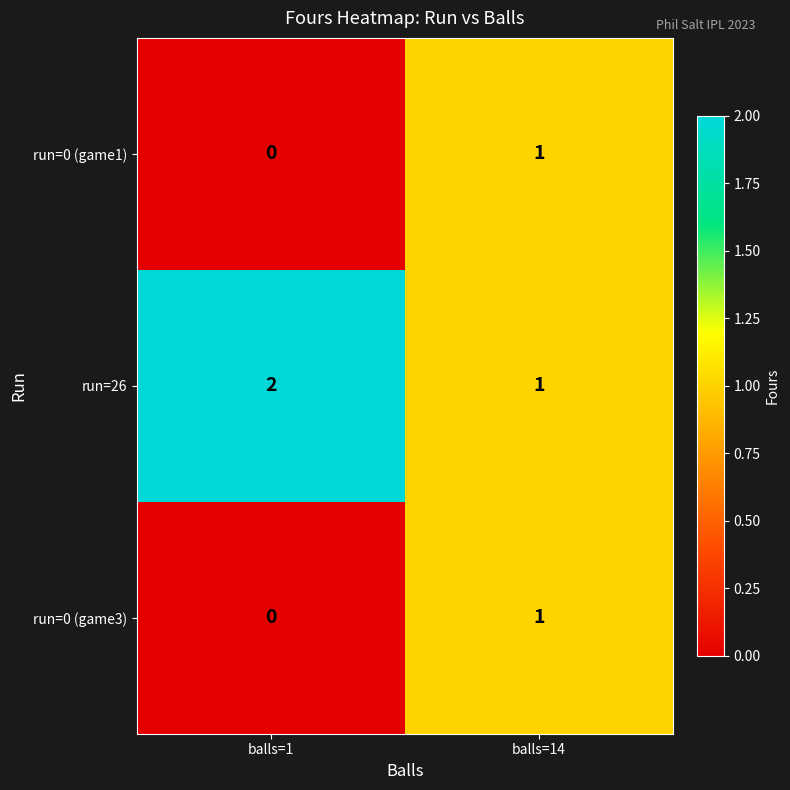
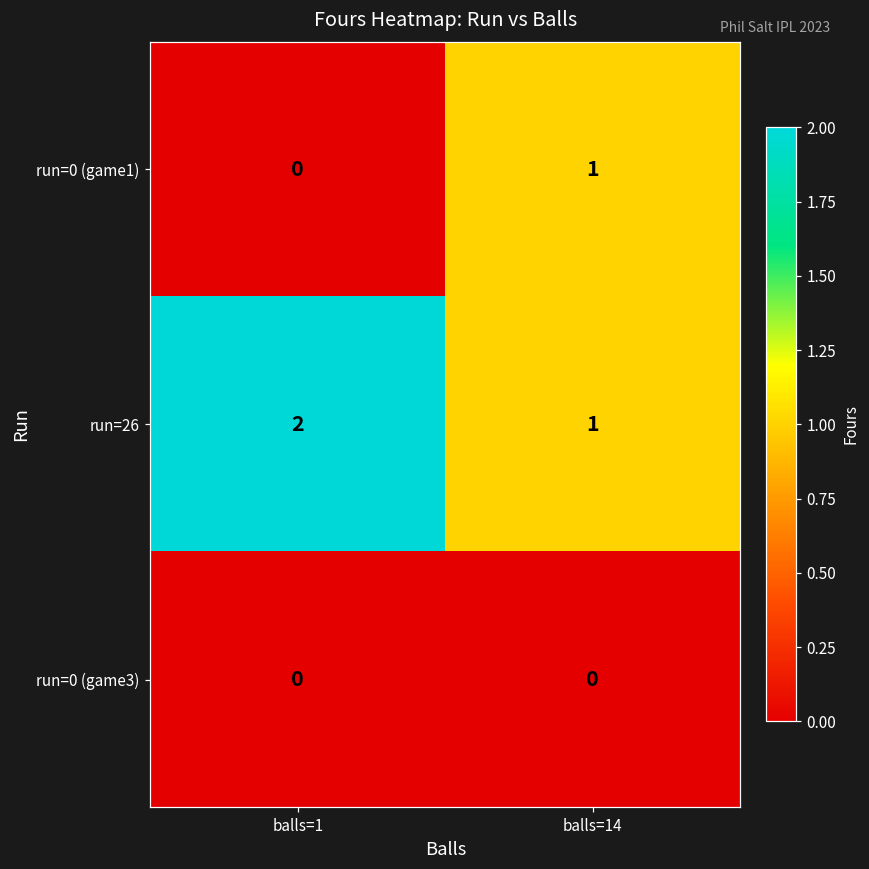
run=0 (game3), balls=14: 1 -> 0
